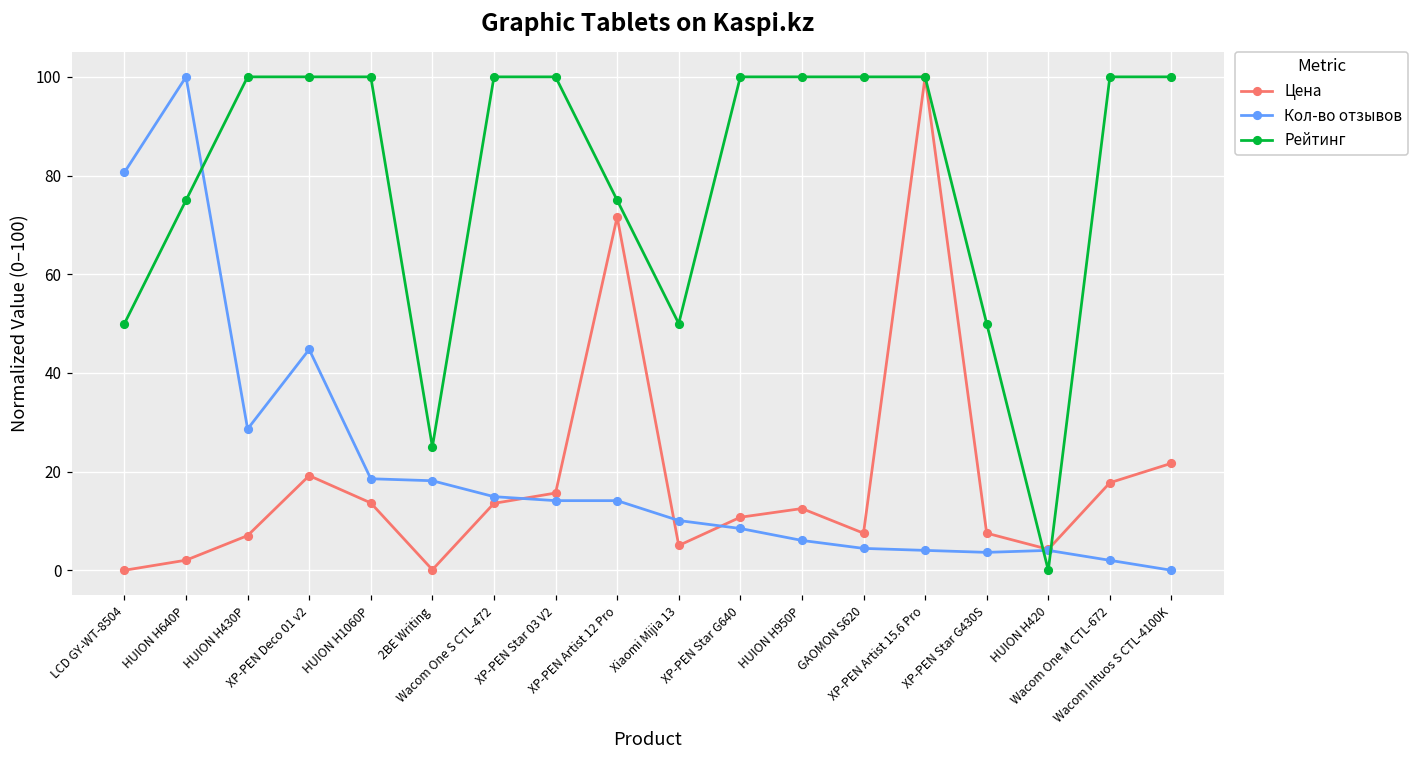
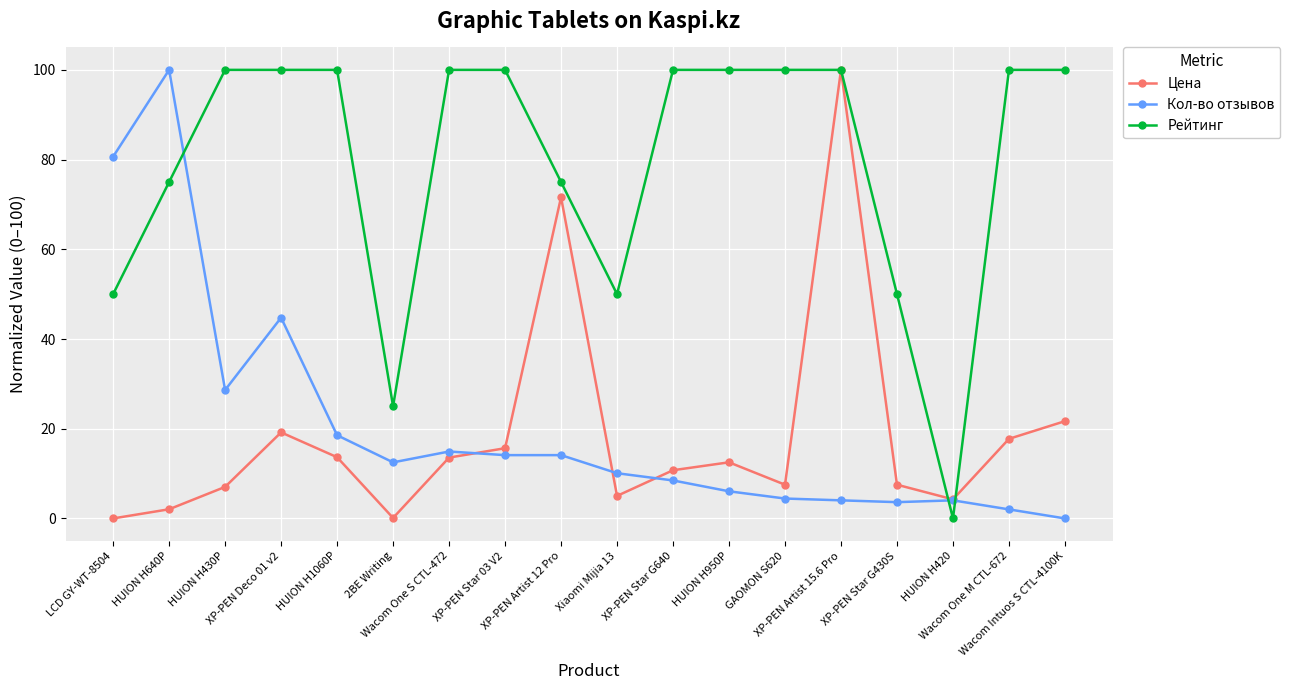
Кол-во отзывов, 2BE Writing: 18 -> 13
